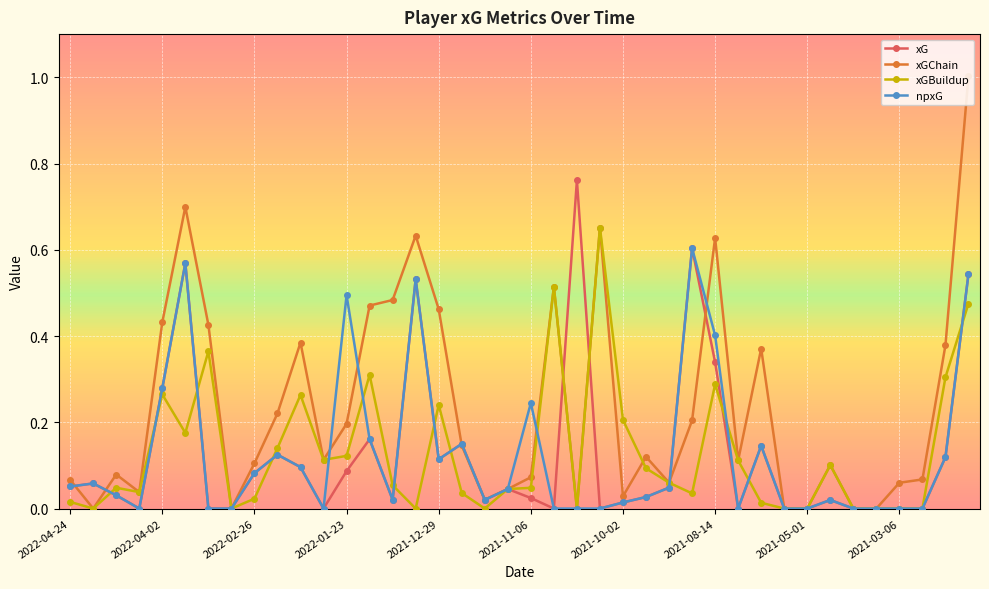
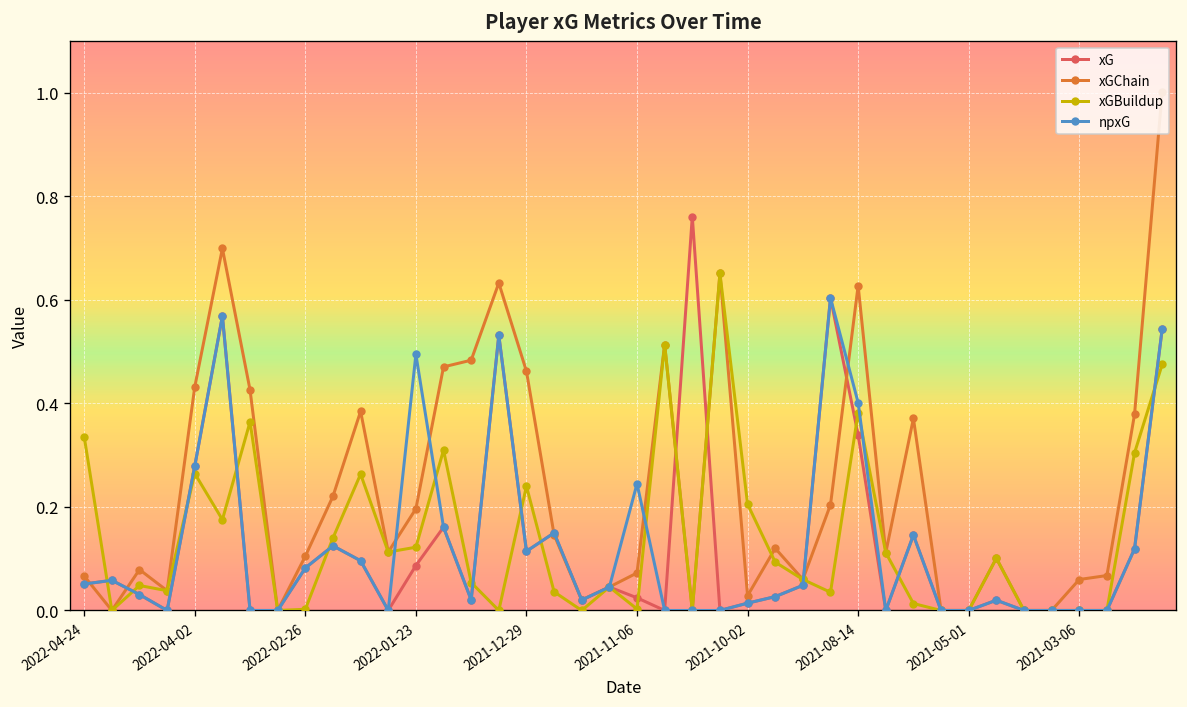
xGBuildup, 2022-04-24: 0.02 -> 0.34
xGBuildup, 2022-02-26: 0.02 -> 0.00
xGBuildup, 2021-11-06: 0.05 -> 0.00
xGBuildup, 2021-08-14: 0.29 -> 0.38
